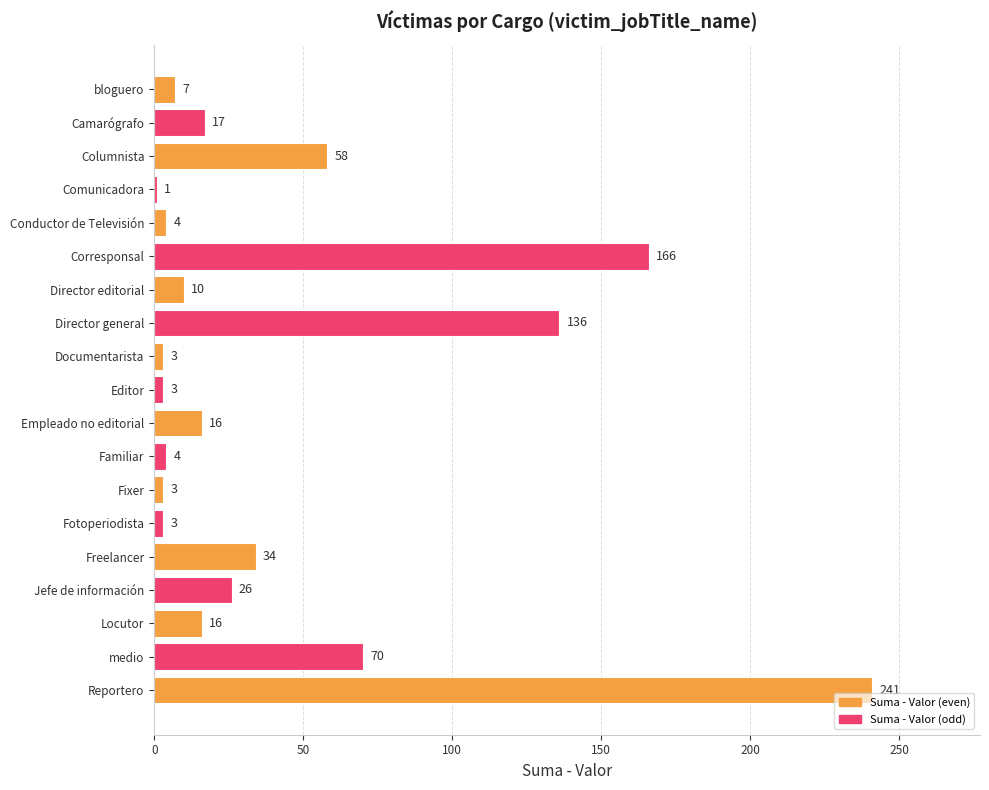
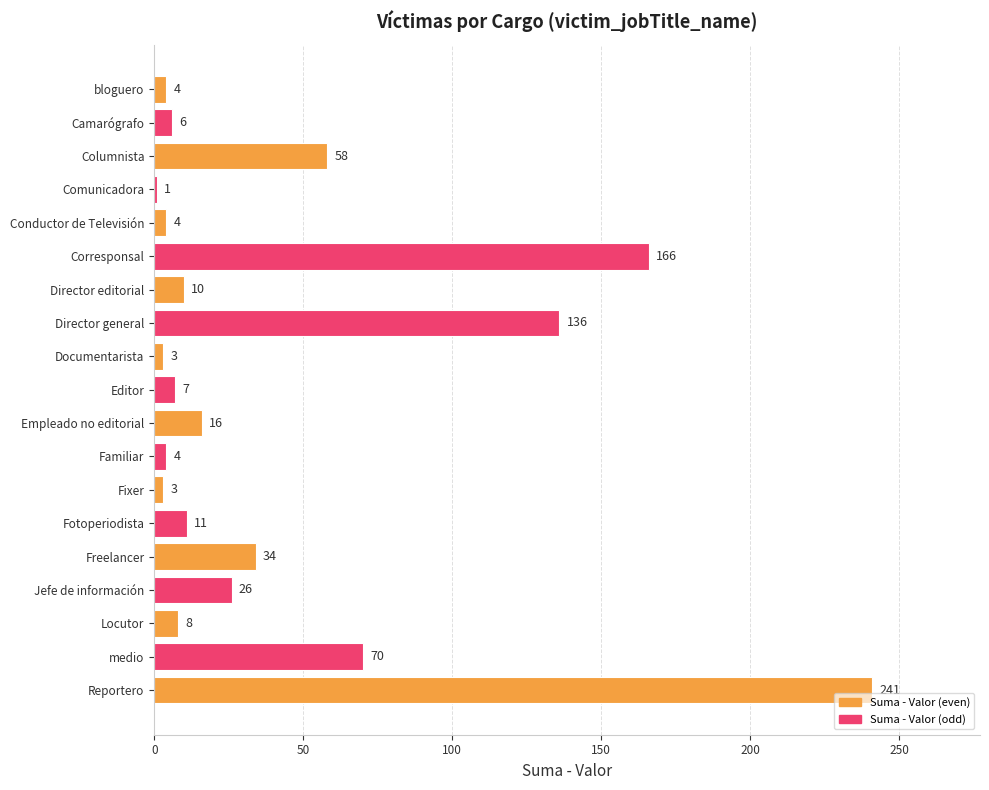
bloguero: 7 -> 4
Camarógrafo: 17 -> 6
Editor: 3 -> 7
Fotoperiodista: 3 -> 11
Locutor: 16 -> 8
